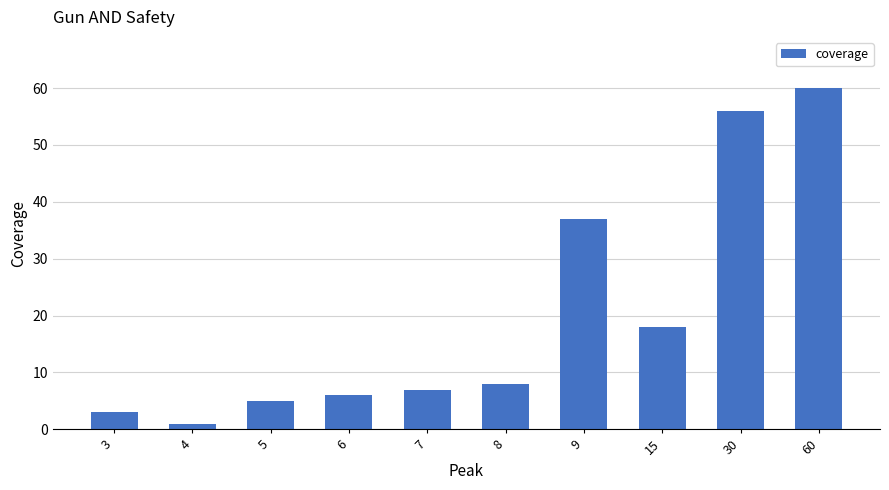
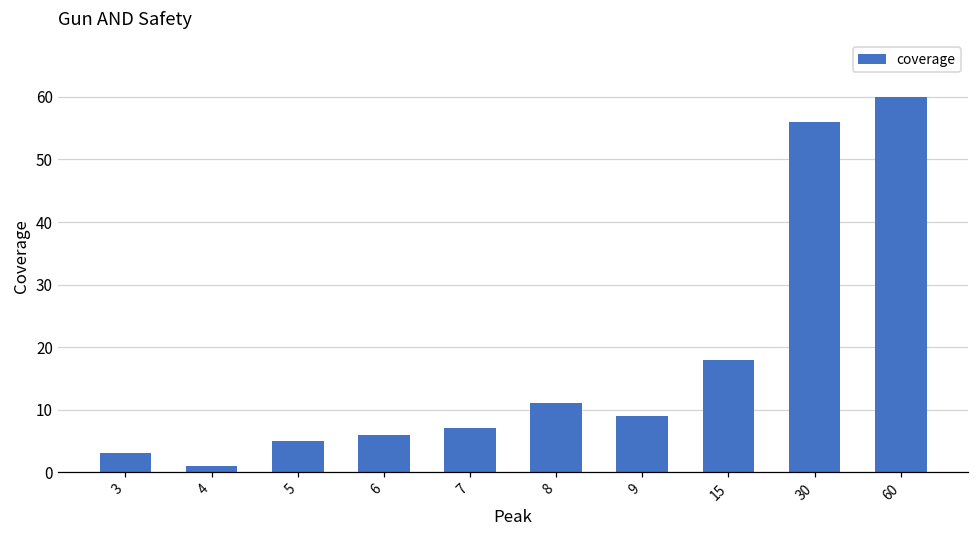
8: 8 -> 11
9: 37 -> 9
